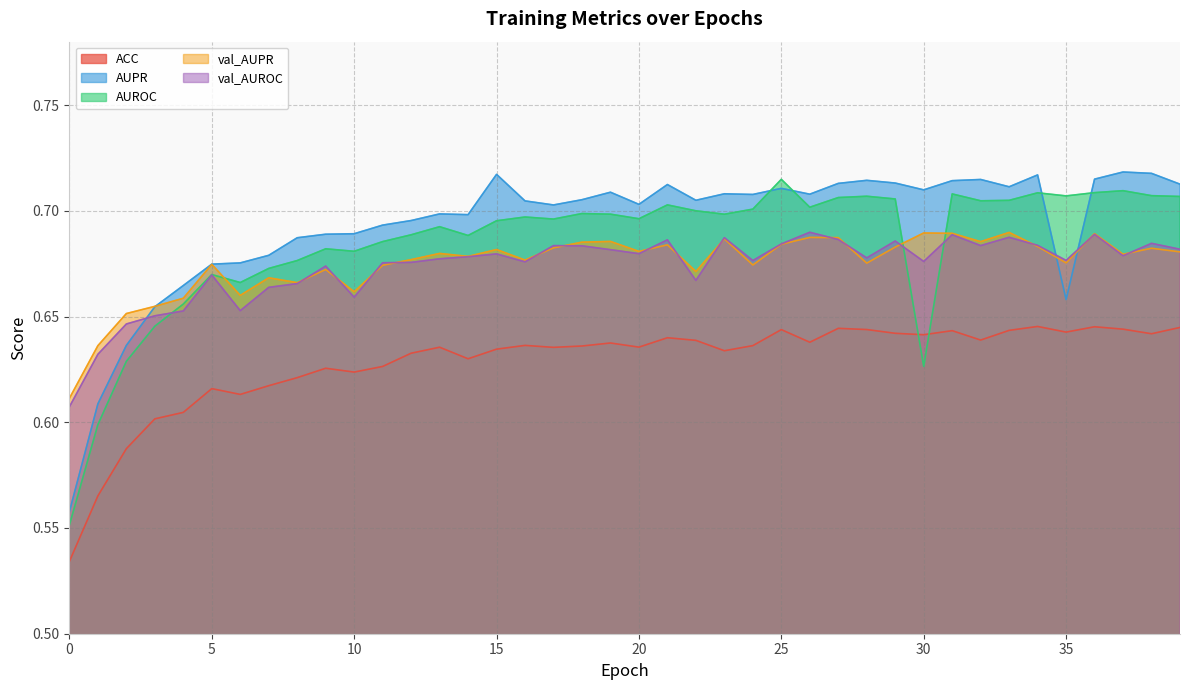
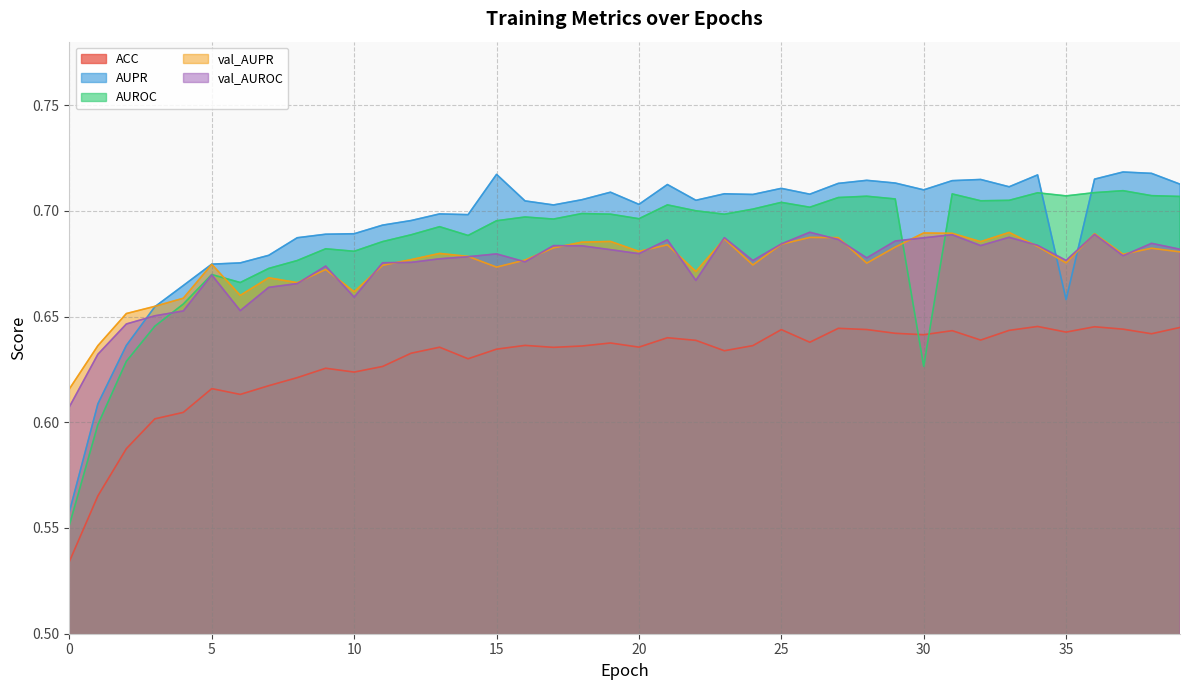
val_AUPR, 0: 0.611 -> 0.616
val_AUPR, 15: 0.682 -> 0.673
AUROC, 25: 0.715 -> 0.704
val_AUROC, 30: 0.676 -> 0.687
